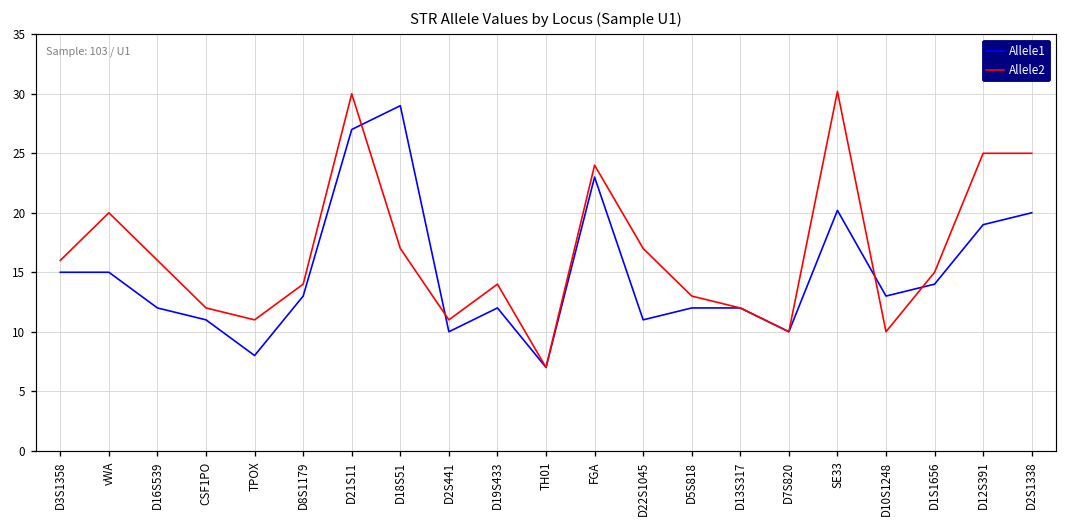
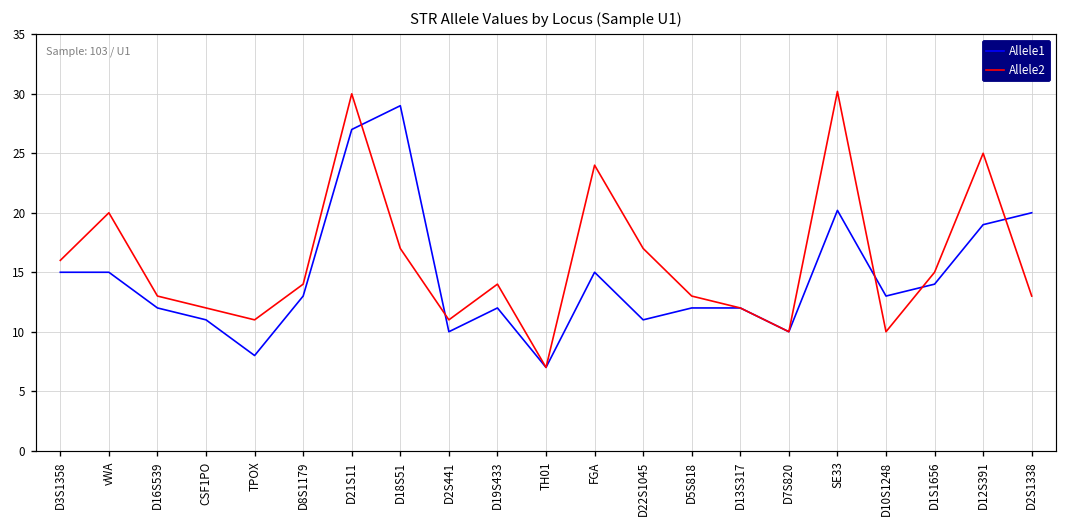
Allele2, D16S539: 16 -> 13
Allele1, FGA: 23 -> 15
Allele2, D2S1338: 25 -> 13
